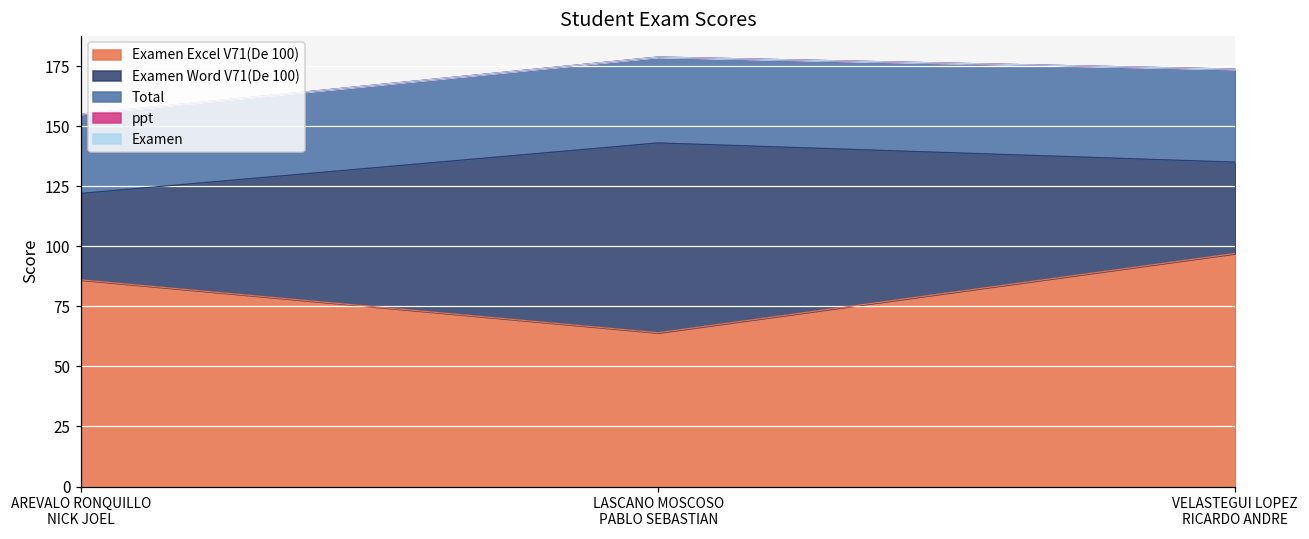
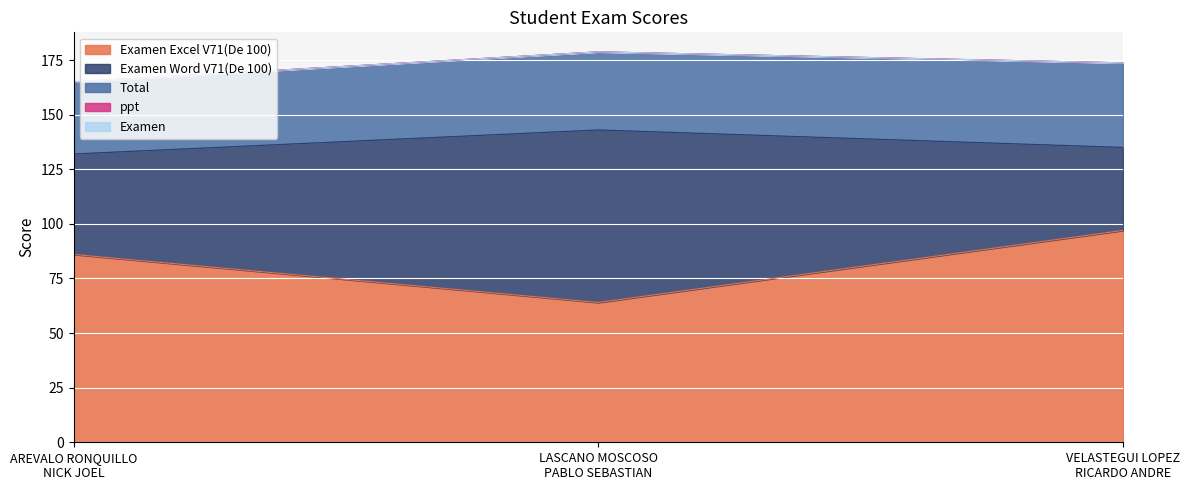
Examen Word V71(De 100), AREVALO RONQUILLO NICK JOEL: 36 -> 46
